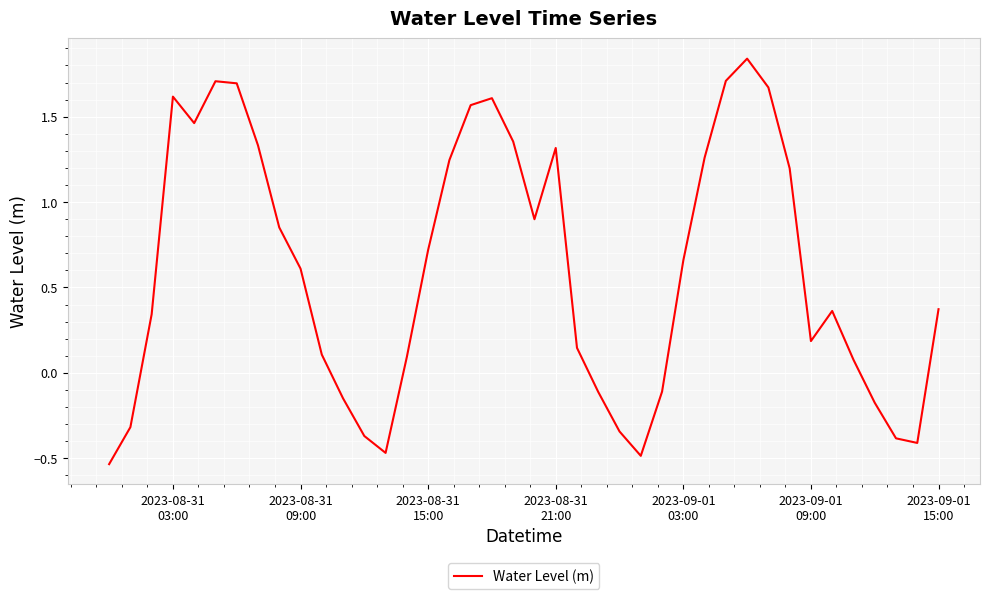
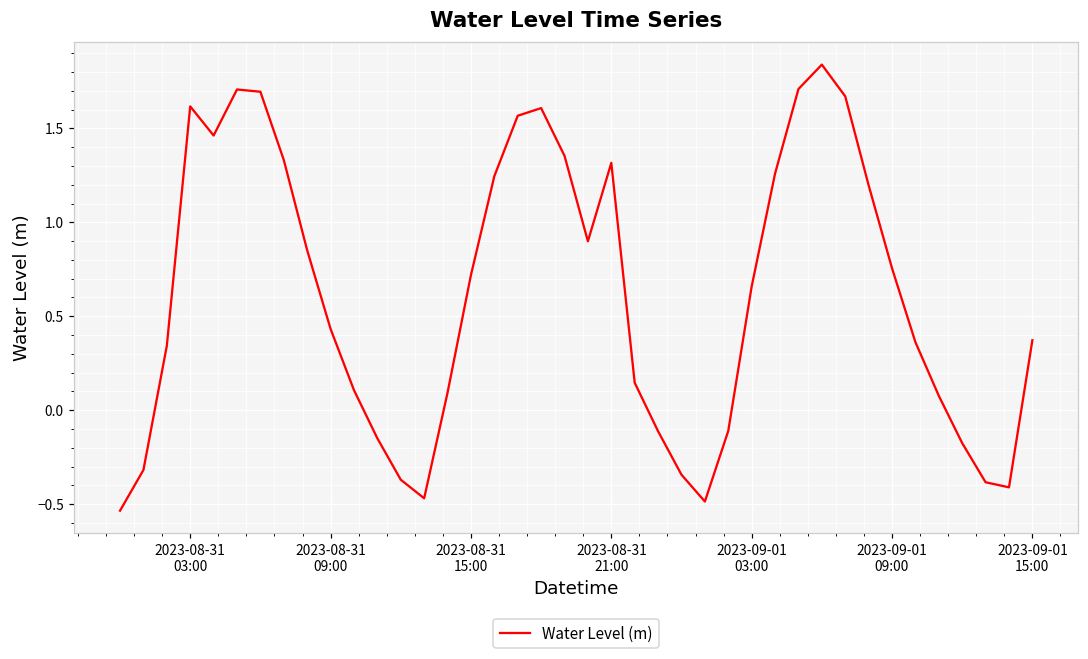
2023-08-31 09:00: 0.61 -> 0.43
2023-09-01 09:00: 0.19 -> 0.76
